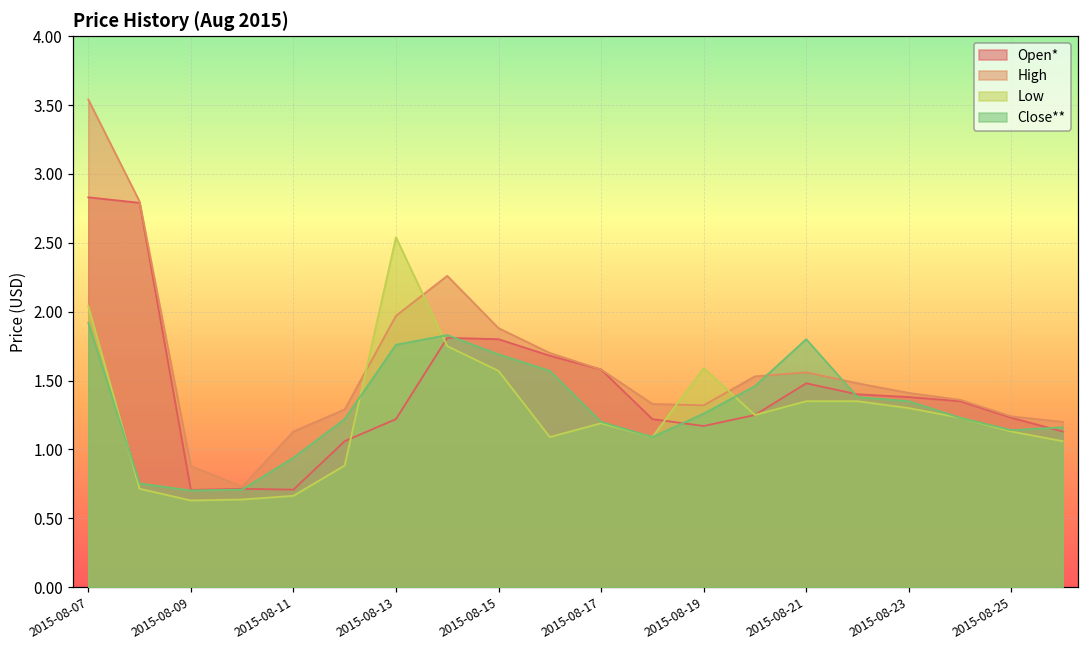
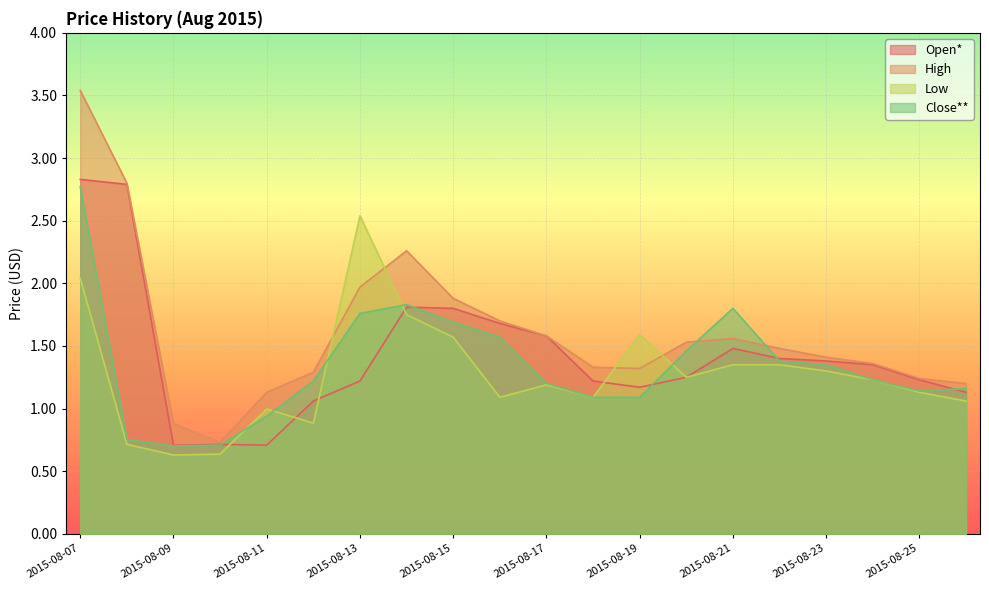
Close**, 2015-08-07: 1.92 -> 2.77
Low, 2015-08-11: 0.66 -> 1.00
Close**, 2015-08-19: 1.26 -> 1.09
